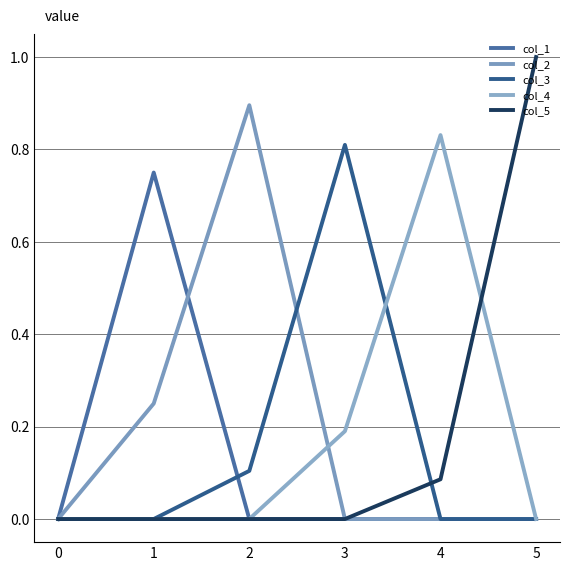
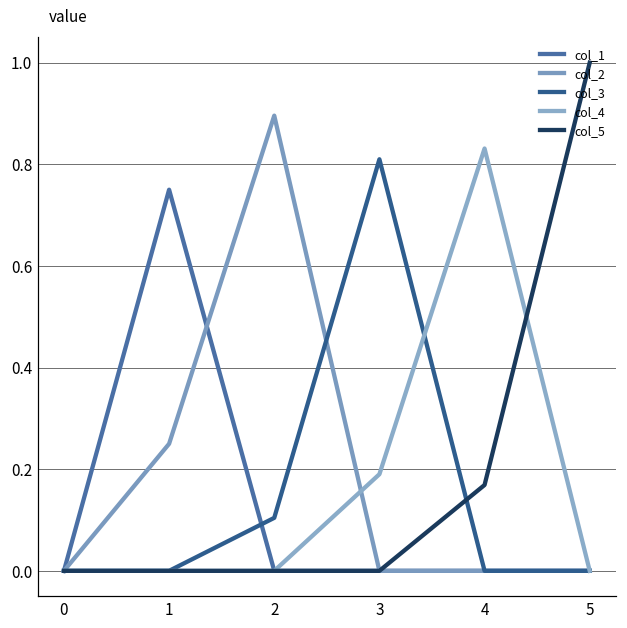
col_5, 4: 0.09 -> 0.17
